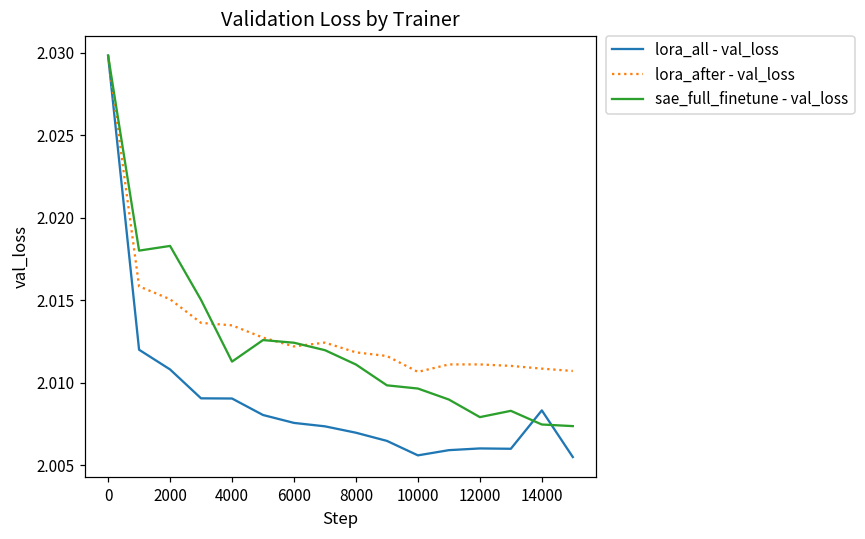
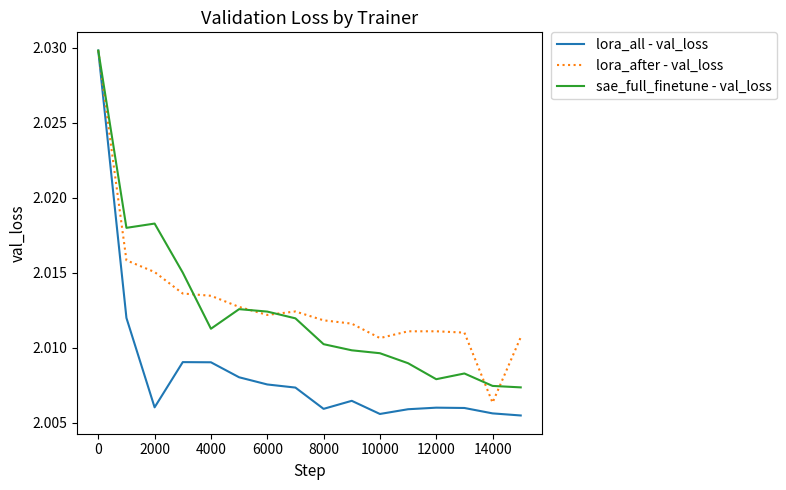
lora_all - val_loss, 2000: 2.0108 -> 2.0060
lora_all - val_loss, 8000: 2.0070 -> 2.0059
sae_full_finetune - val_loss, 8000: 2.0111 -> 2.0102
lora_all - val_loss, 14000: 2.0083 -> 2.0056
lora_after - val_loss, 14000: 2.0109 -> 2.0064
